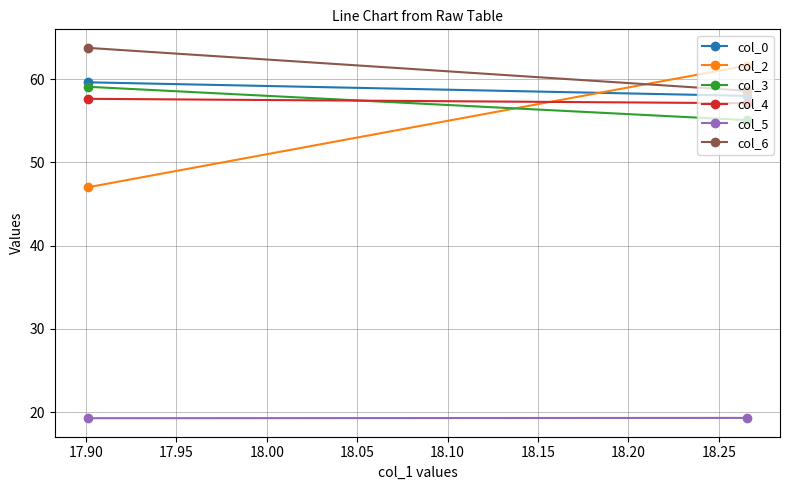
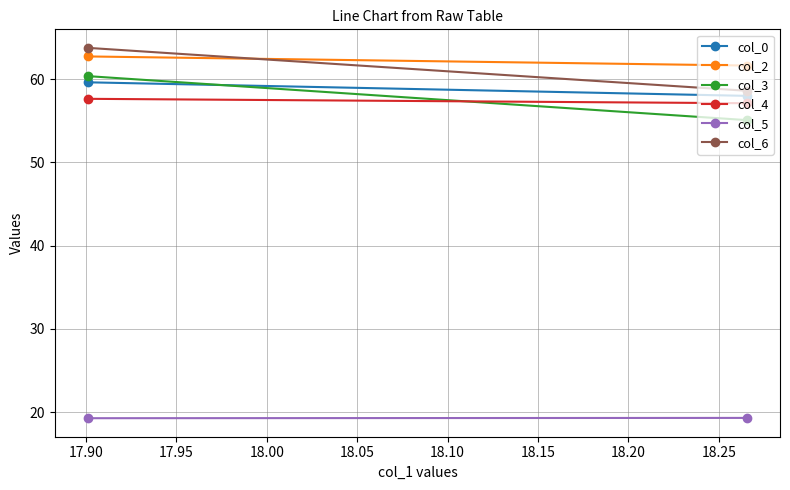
col_2, 17.90: 47 -> 63
col_3, 17.90: 59 -> 60
